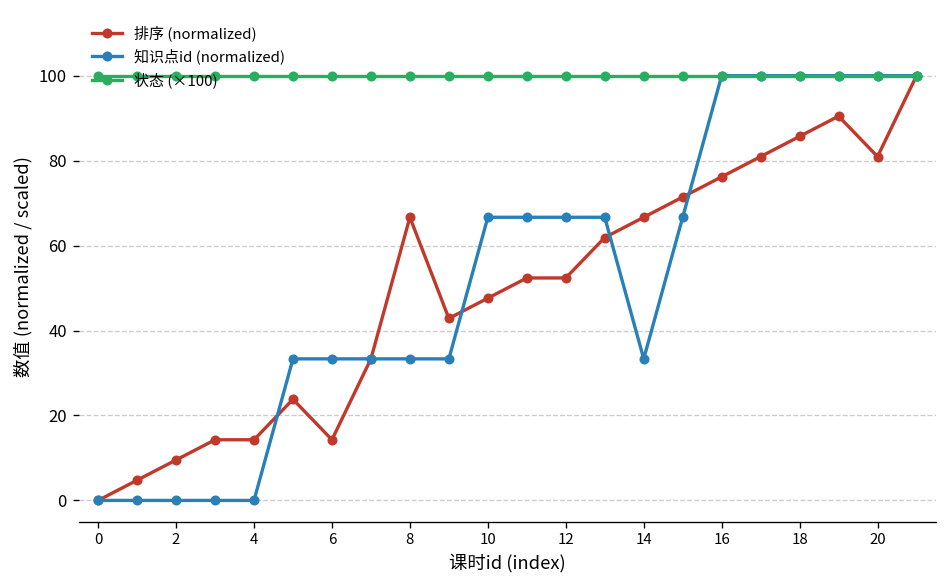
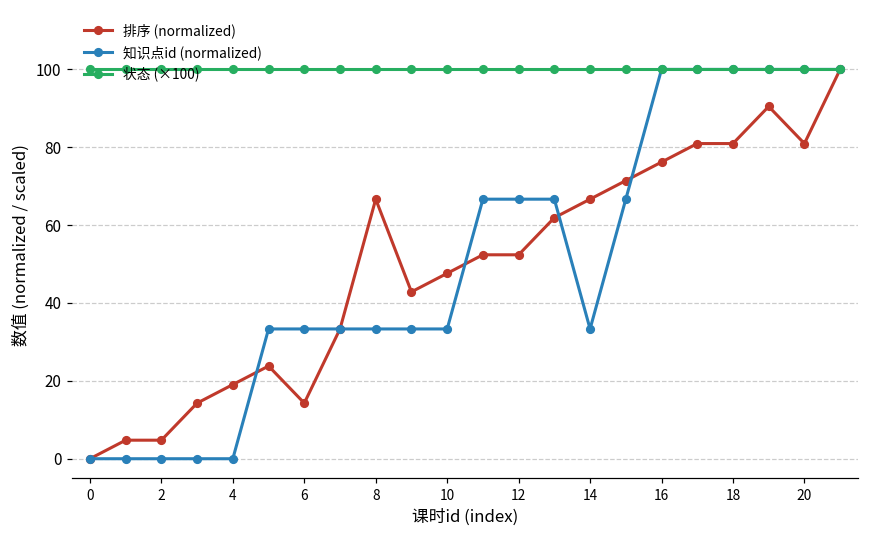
排序 (normalized), 2: 10 -> 5
排序 (normalized), 4: 14 -> 19
知识点id (normalized), 10: 67 -> 33
排序 (normalized), 18: 86 -> 81
